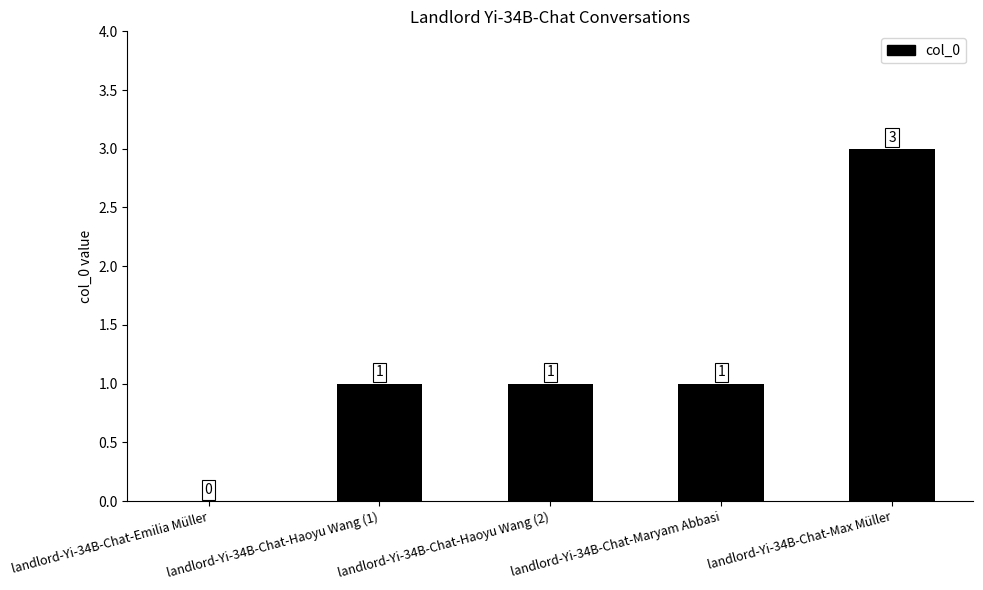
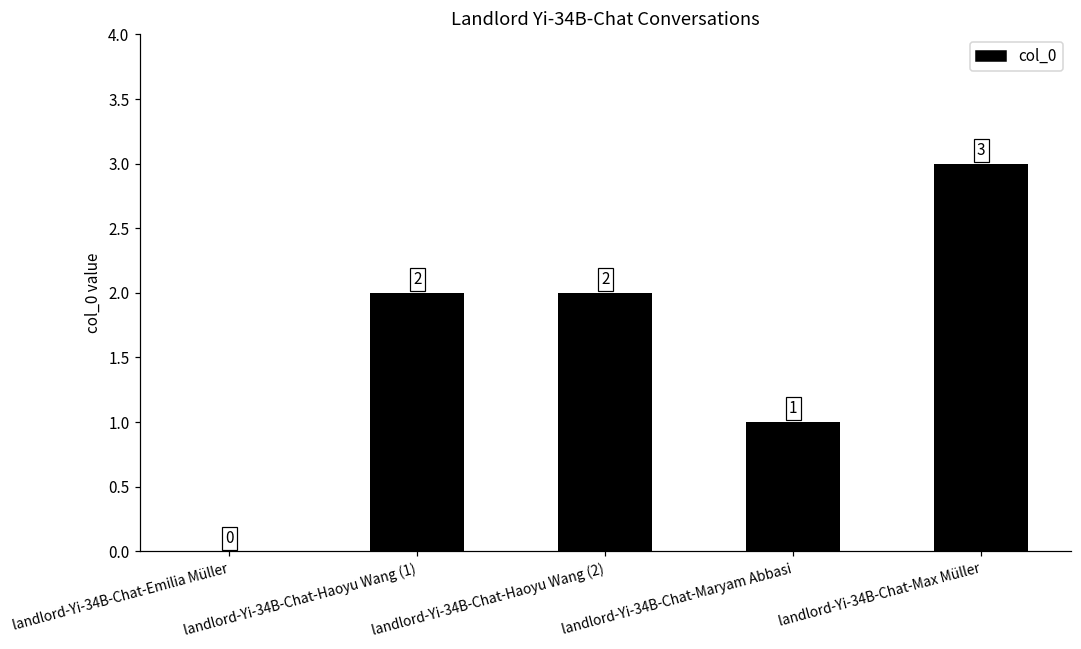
landlord-Yi-34B-Chat-Haoyu Wang (1): 1 -> 2
landlord-Yi-34B-Chat-Haoyu Wang (2): 1 -> 2
